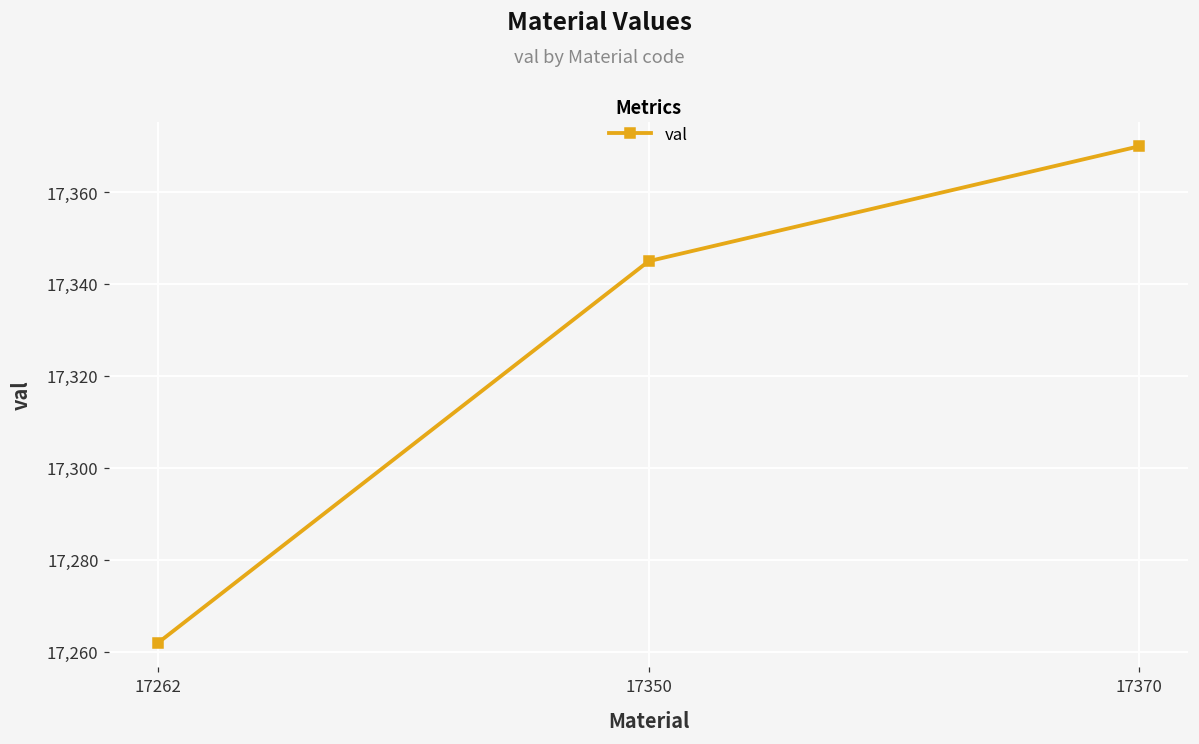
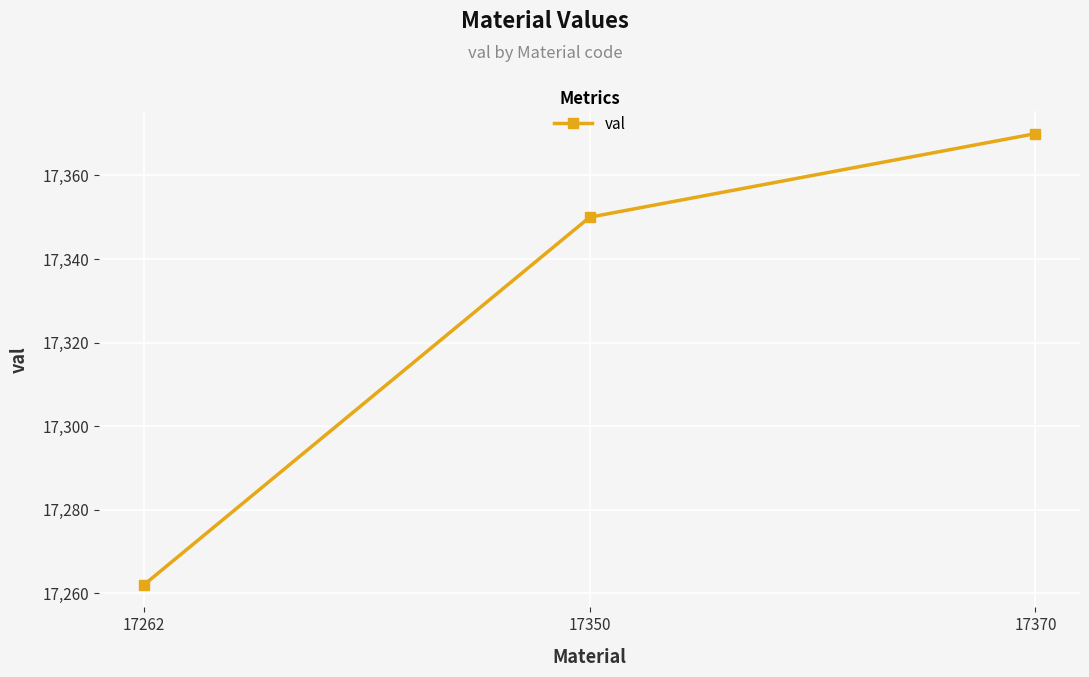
17350: 17,345 -> 17,350
